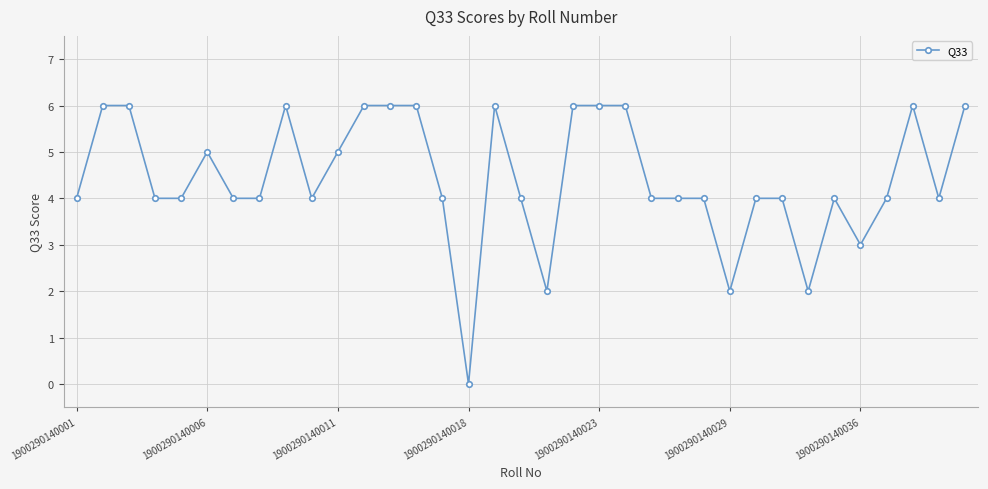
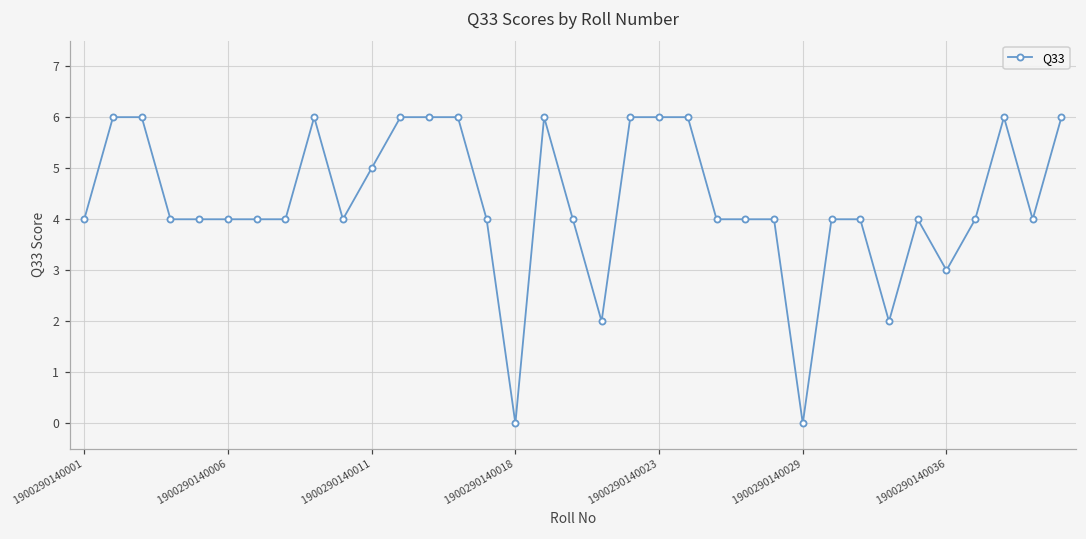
1900290140006: 5 -> 4
1900290140029: 2 -> 0
